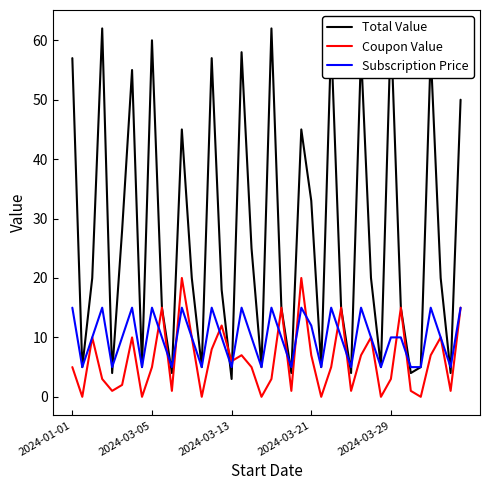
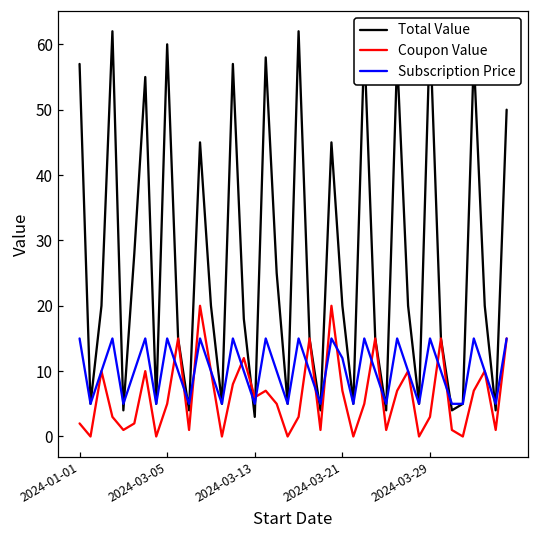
Coupon Value, 2024-01-01: 5 -> 2
Total Value, 2024-03-21: 33 -> 20
Subscription Price, 2024-03-29: 10 -> 15
